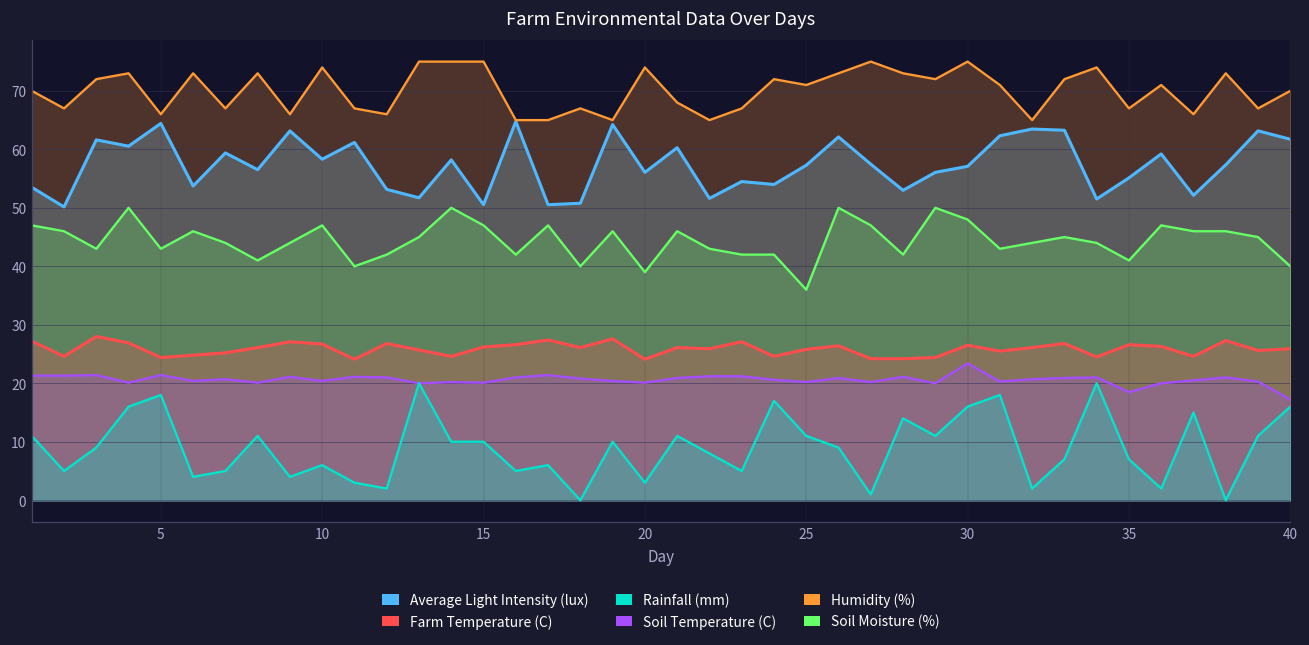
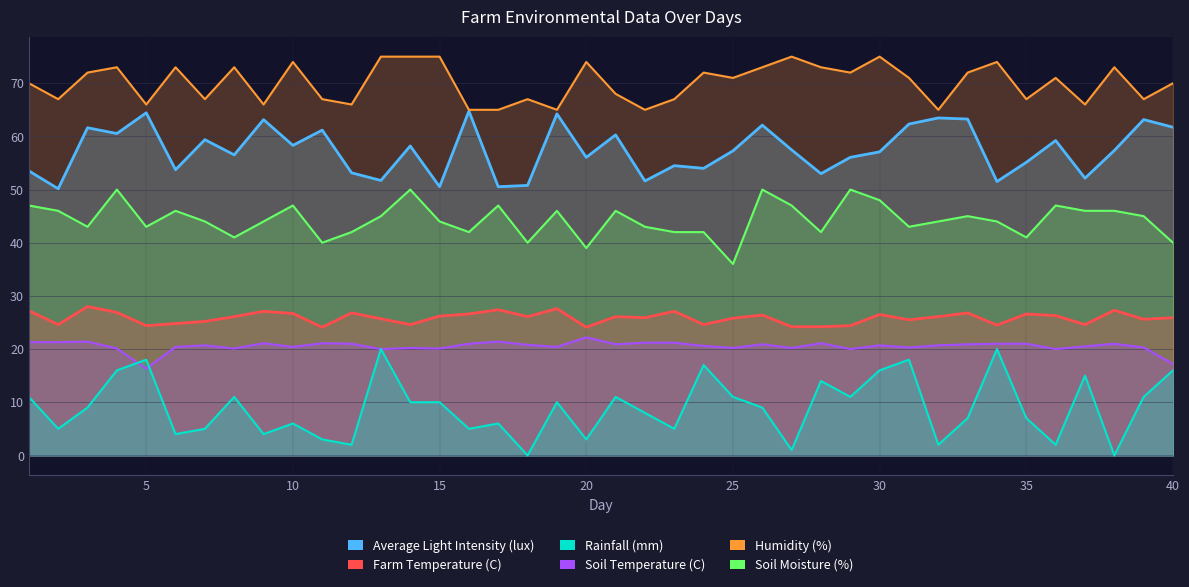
Soil Temperature (C), 5: 21 -> 16
Soil Moisture (%), 15: 47 -> 44
Soil Temperature (C), 20: 20 -> 22
Soil Temperature (C), 30: 23 -> 21
Soil Temperature (C), 35: 19 -> 21
